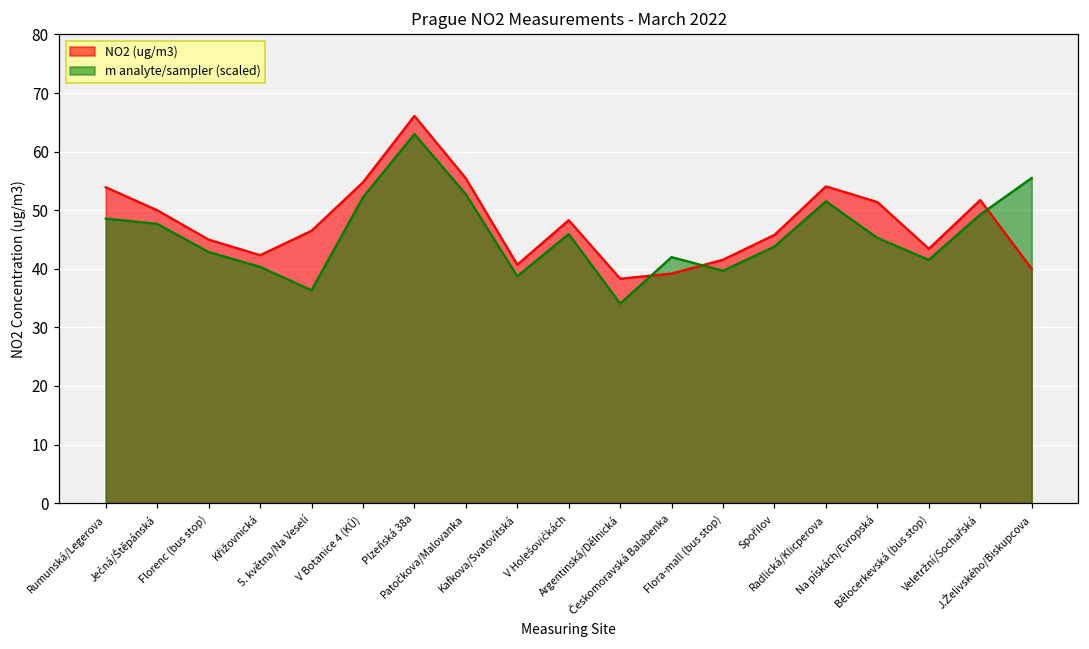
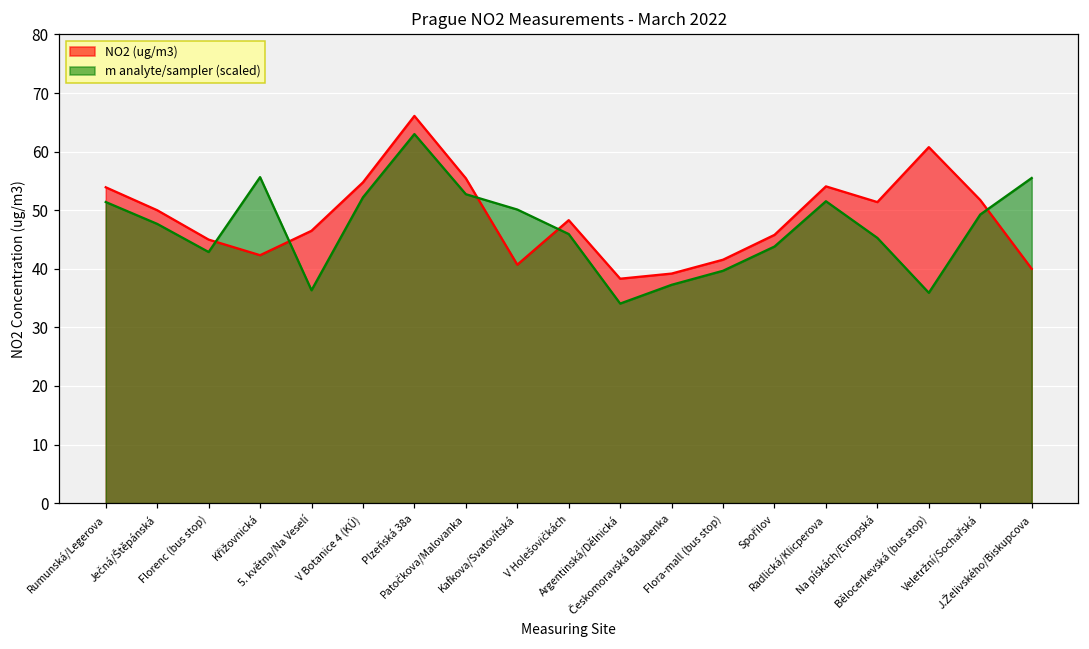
m analyte/sampler (scaled), Rumunská/Legerova: 49 -> 51
m analyte/sampler (scaled), Křižovnická: 40 -> 56
m analyte/sampler (scaled), Kafkova/Svatovítská: 39 -> 50
m analyte/sampler (scaled), Českomoravská Balabenka: 42 -> 37
NO2 (ug/m3), Bělocerkevská (bus stop): 43 -> 61
m analyte/sampler (scaled), Bělocerkevská (bus stop): 42 -> 36
